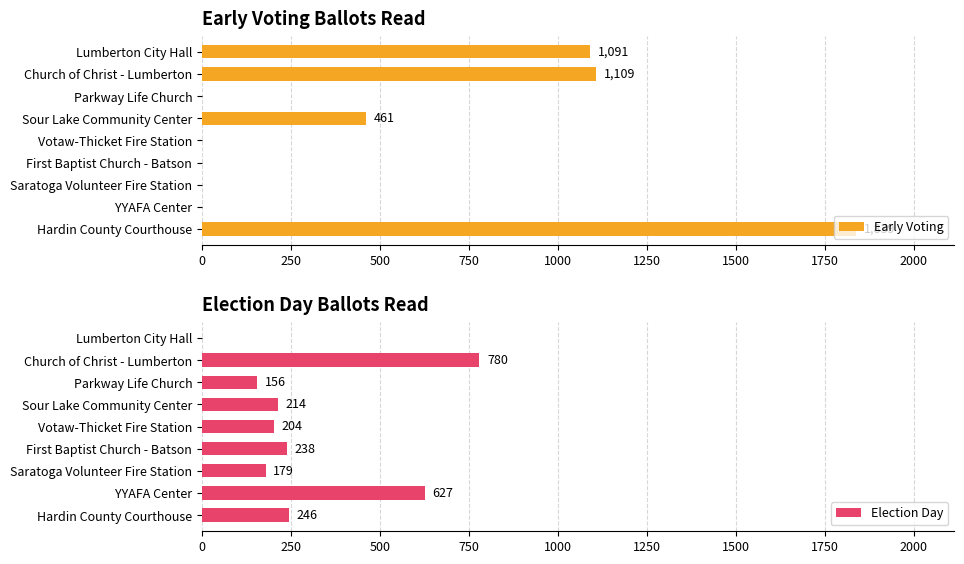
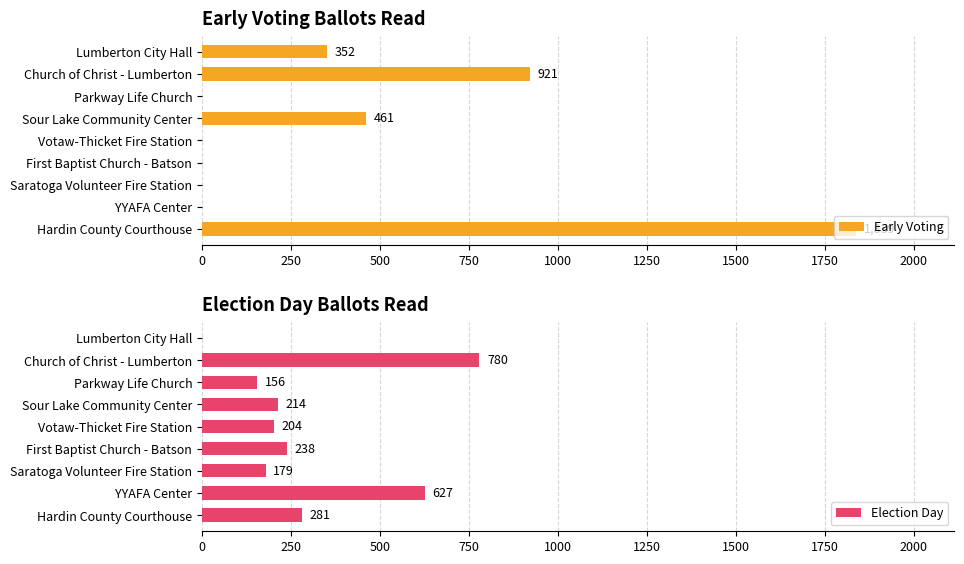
Early Voting Ballots Read, Lumberton City Hall: 1,091 -> 352
Early Voting Ballots Read, Church of Christ - Lumberton: 1,109 -> 921
Election Day Ballots Read, Hardin County Courthouse: 246 -> 281
